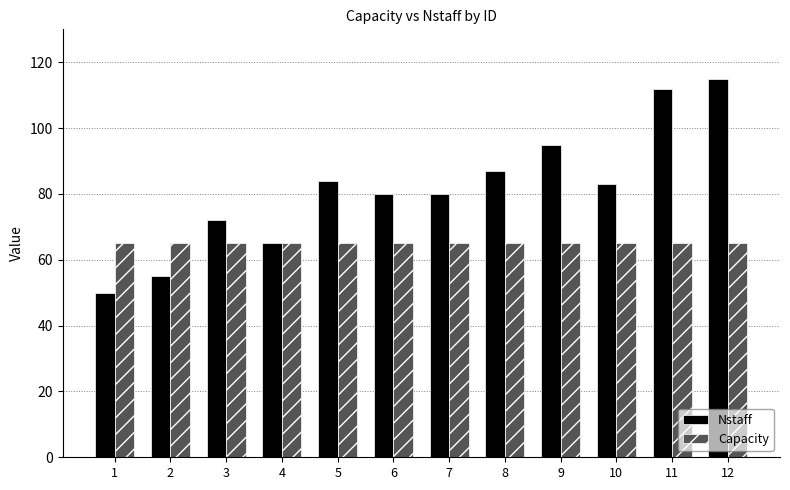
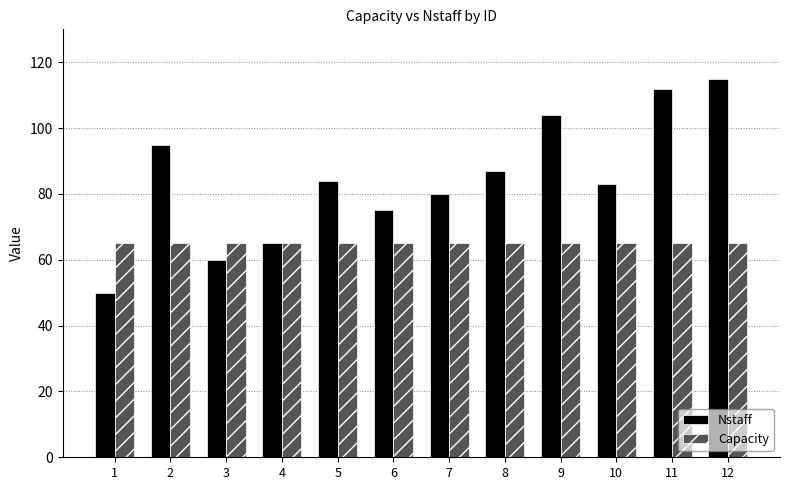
Nstaff, 2: 55 -> 95
Nstaff, 3: 72 -> 60
Nstaff, 6: 80 -> 75
Nstaff, 9: 95 -> 104
